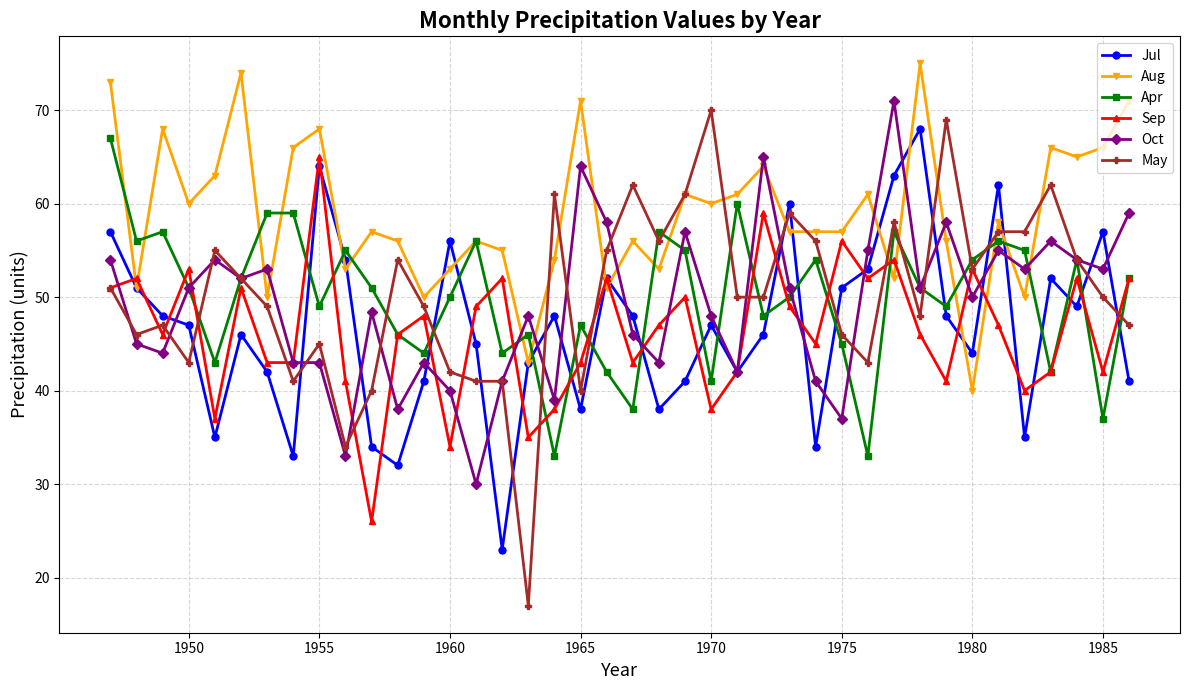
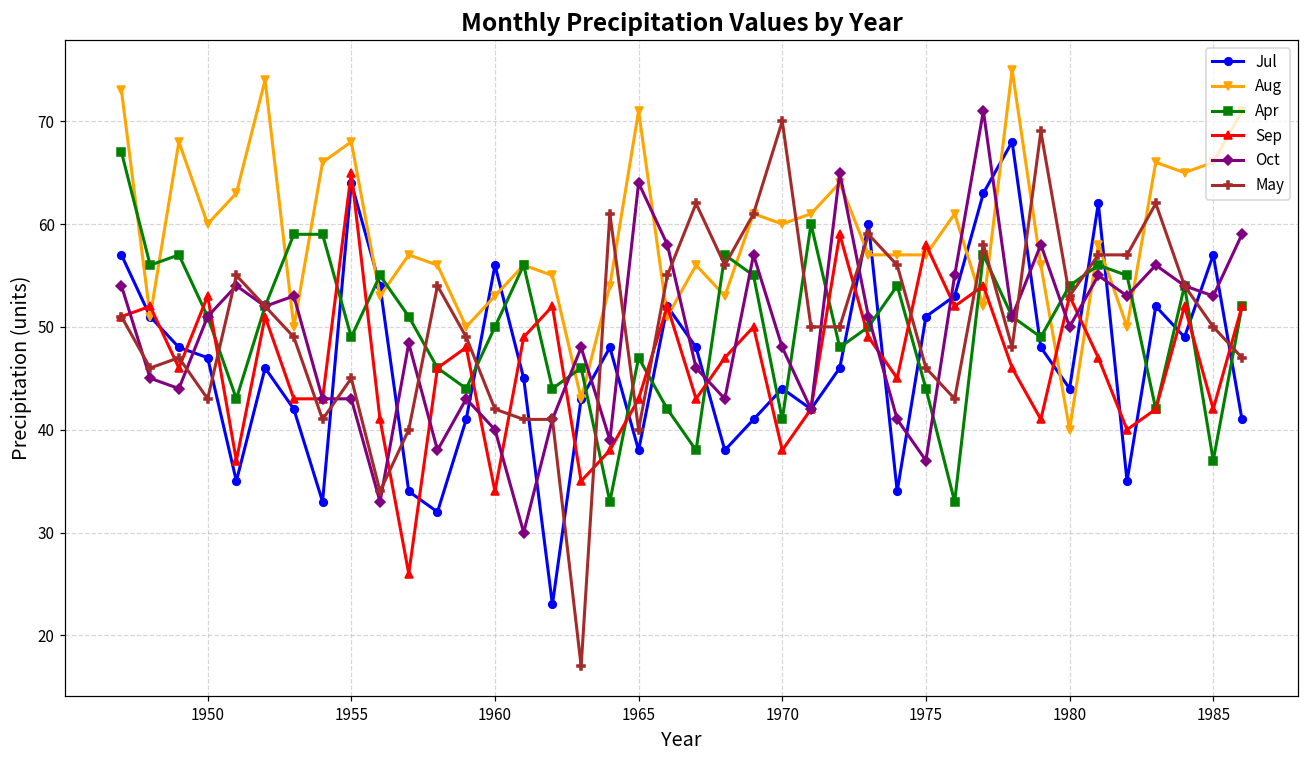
Jul, 1970: 47 -> 44
Apr, 1975: 45 -> 44
Sep, 1975: 56 -> 58
